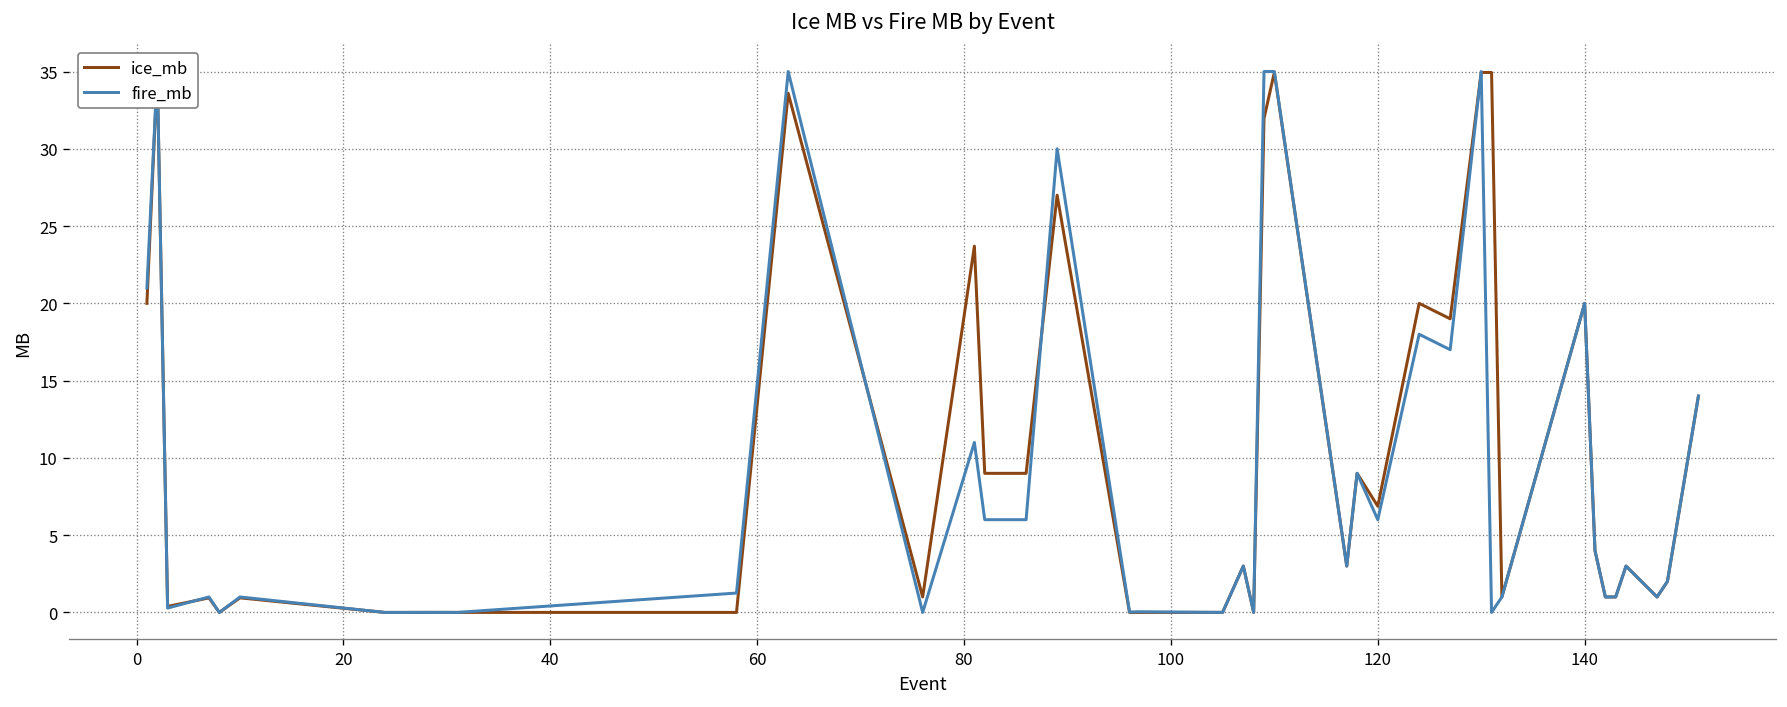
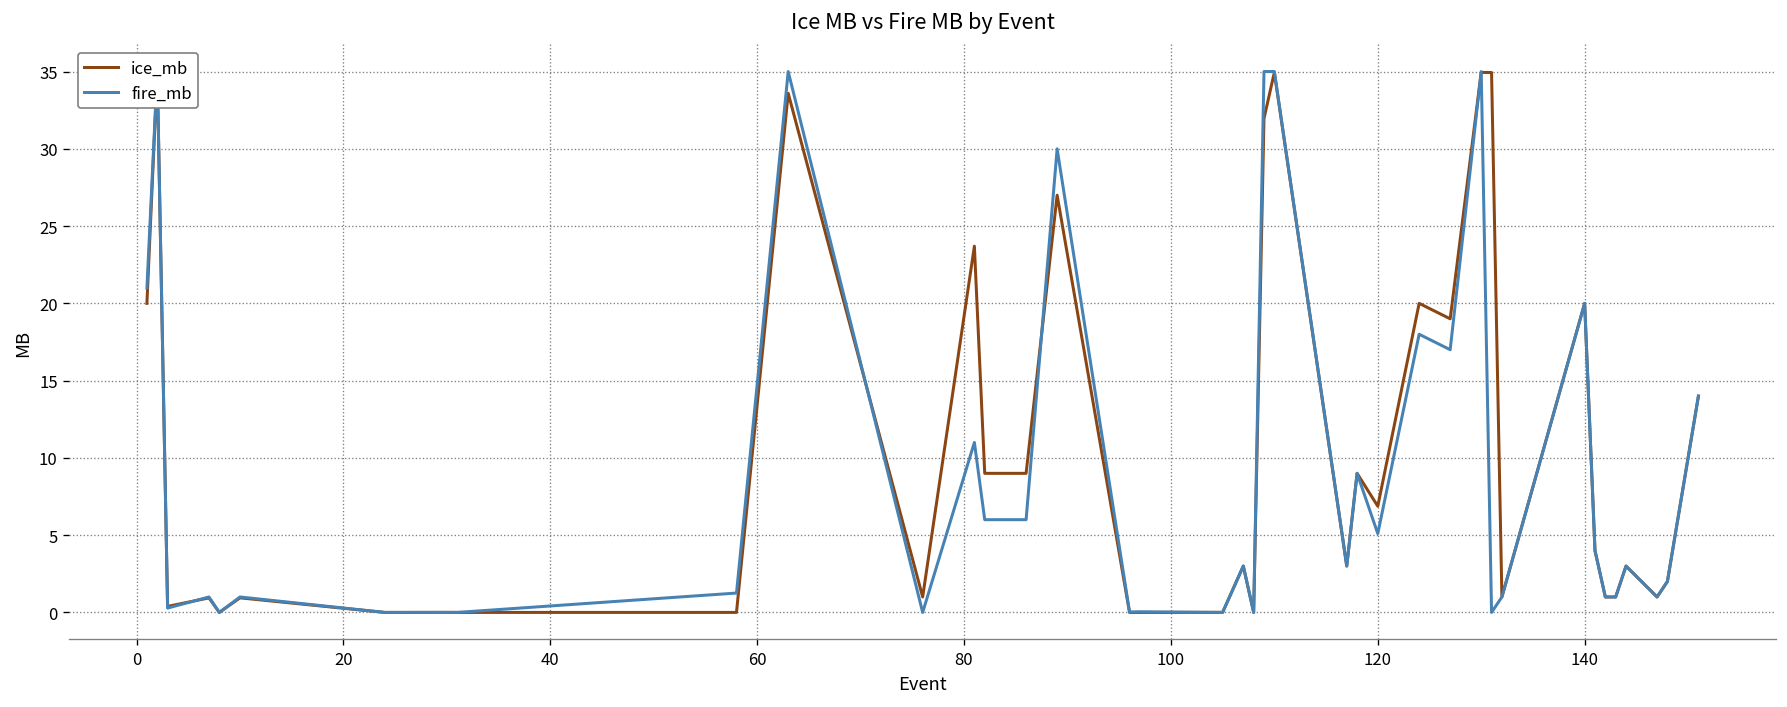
fire_mb, 120: 6.0 -> 5.1
